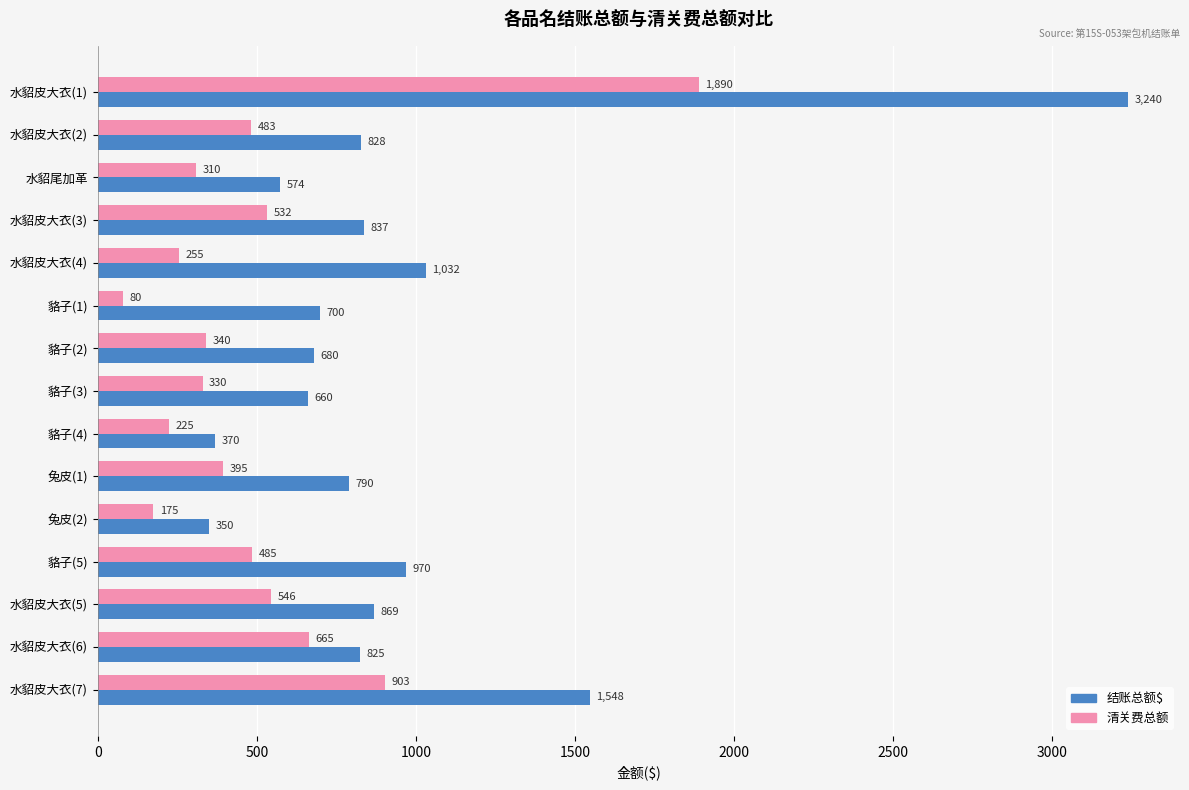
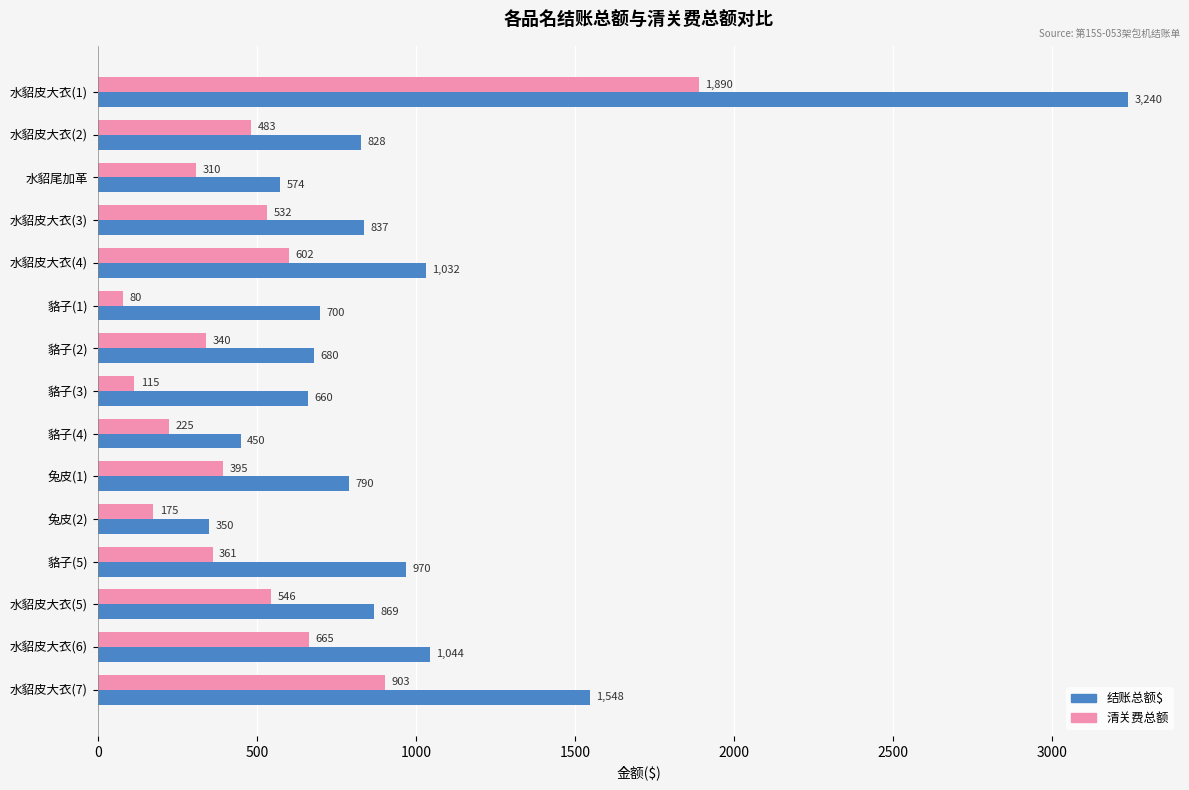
清关费总额, 水貂皮大衣(4): 255 -> 602
清关费总额, 貉子(3): 330 -> 115
结账总额$, 貉子(4): 370 -> 450
清关费总额, 貉子(5): 485 -> 361
结账总额$, 水貂皮大衣(6): 825 -> 1,044
